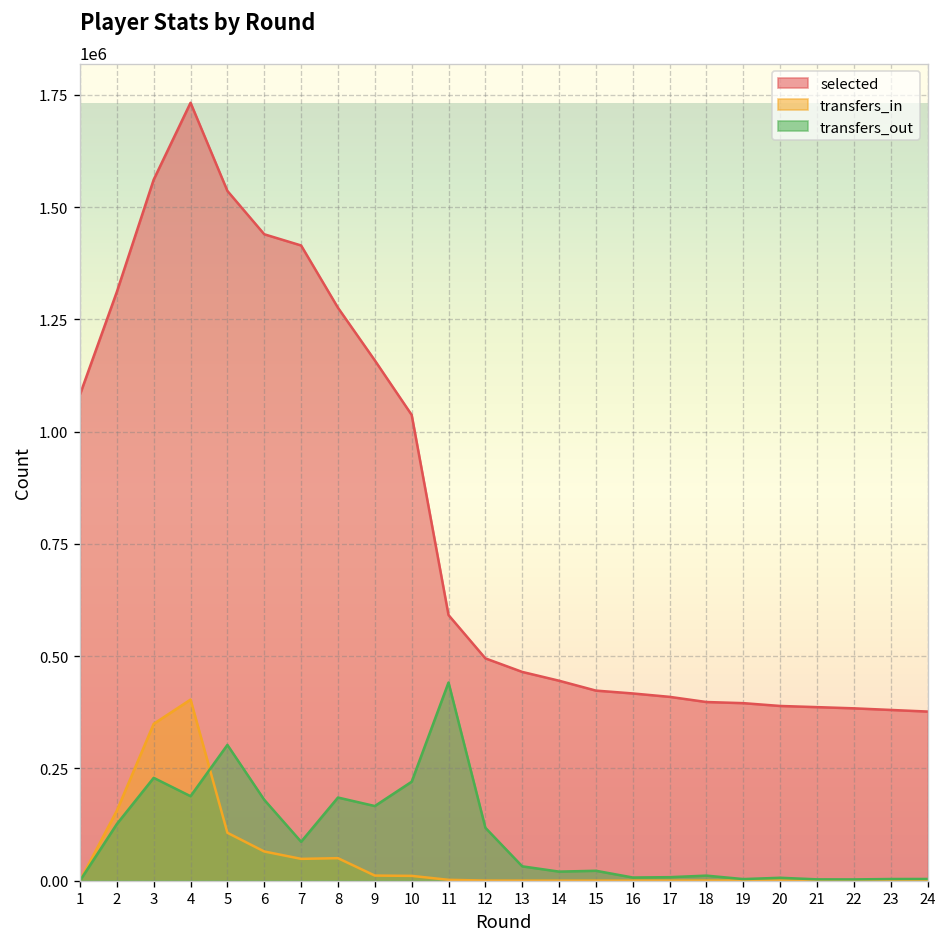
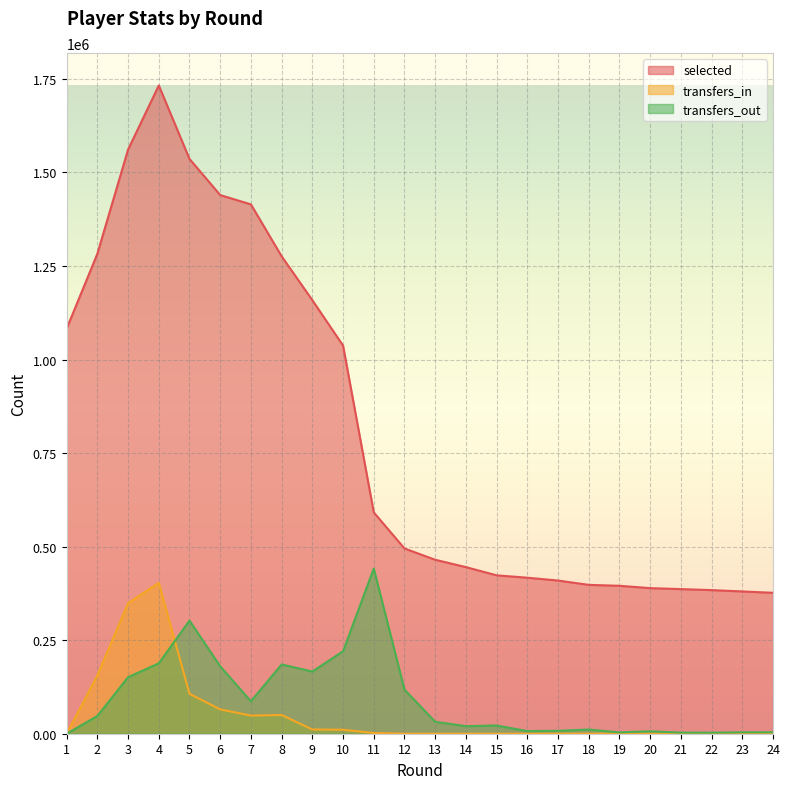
selected, 2: 1310000 -> 1280000
transfers_out, 2: 130000 -> 50000
transfers_out, 3: 230000 -> 150000
